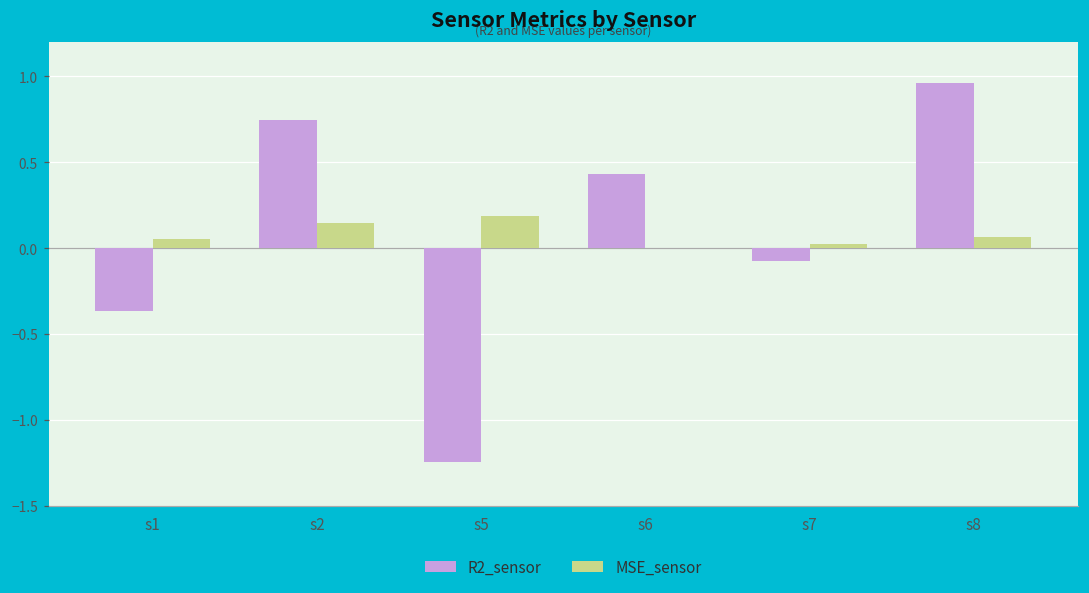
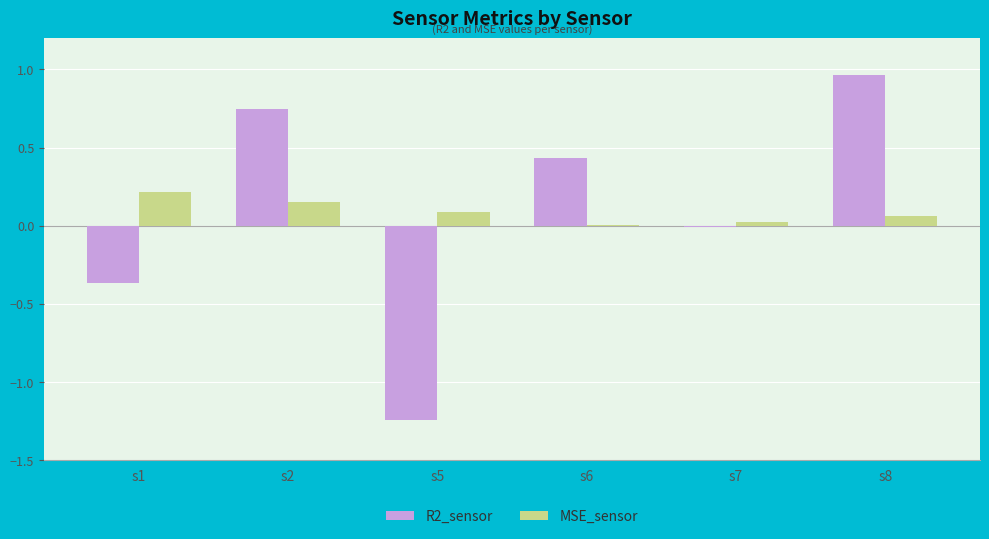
MSE_sensor, s1: 0.05 -> 0.21
MSE_sensor, s5: 0.19 -> 0.09
R2_sensor, s7: -0.07 -> -0.01
